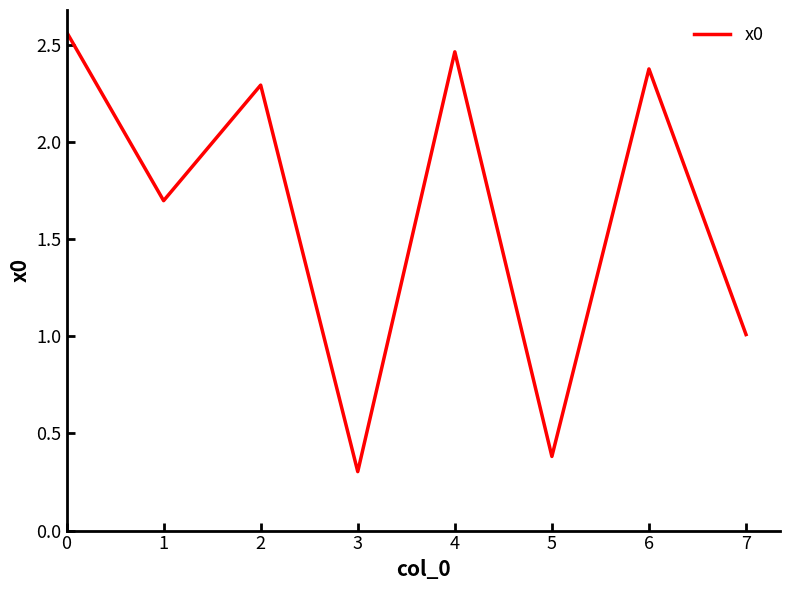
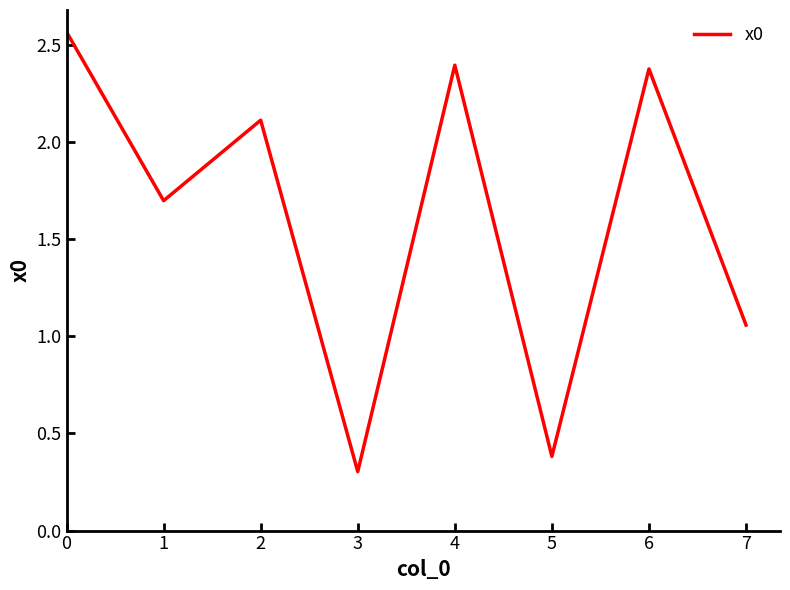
2: 2.29 -> 2.11
4: 2.46 -> 2.39
7: 1.01 -> 1.06
